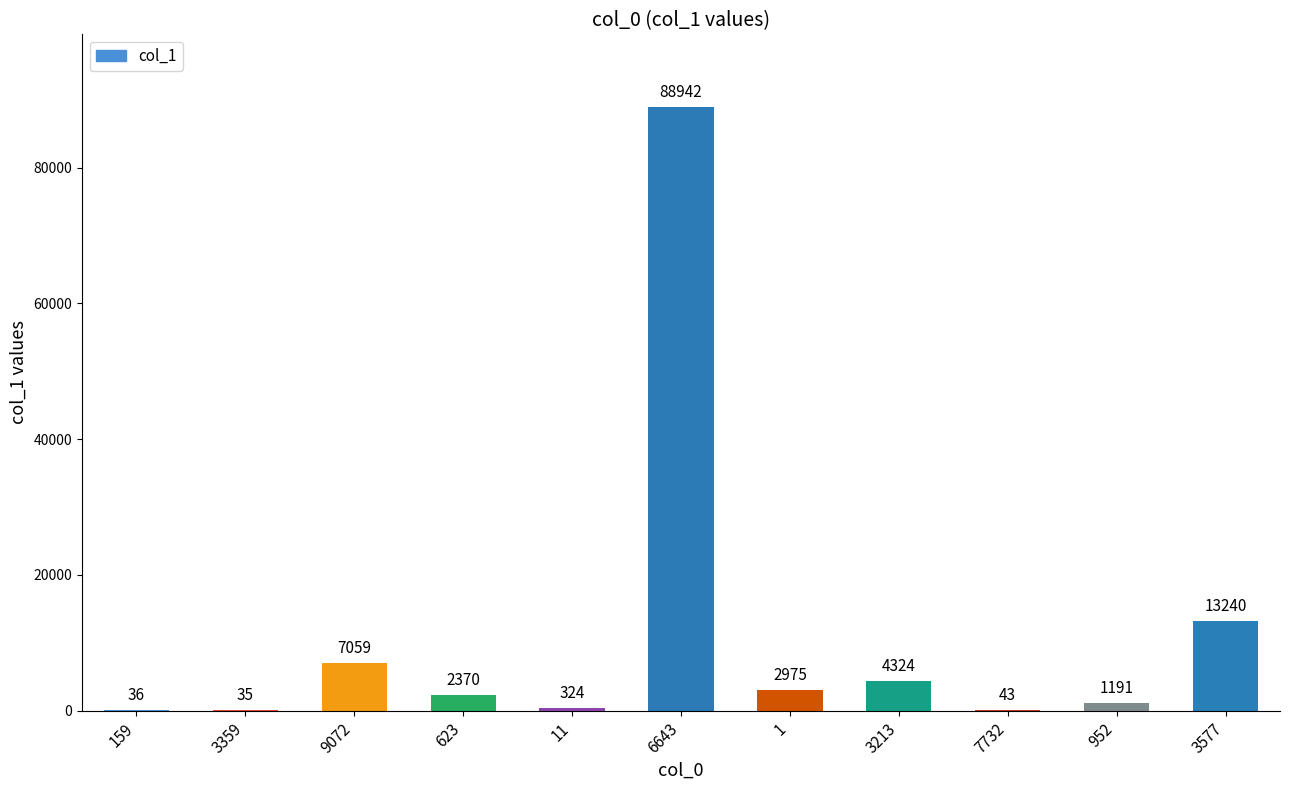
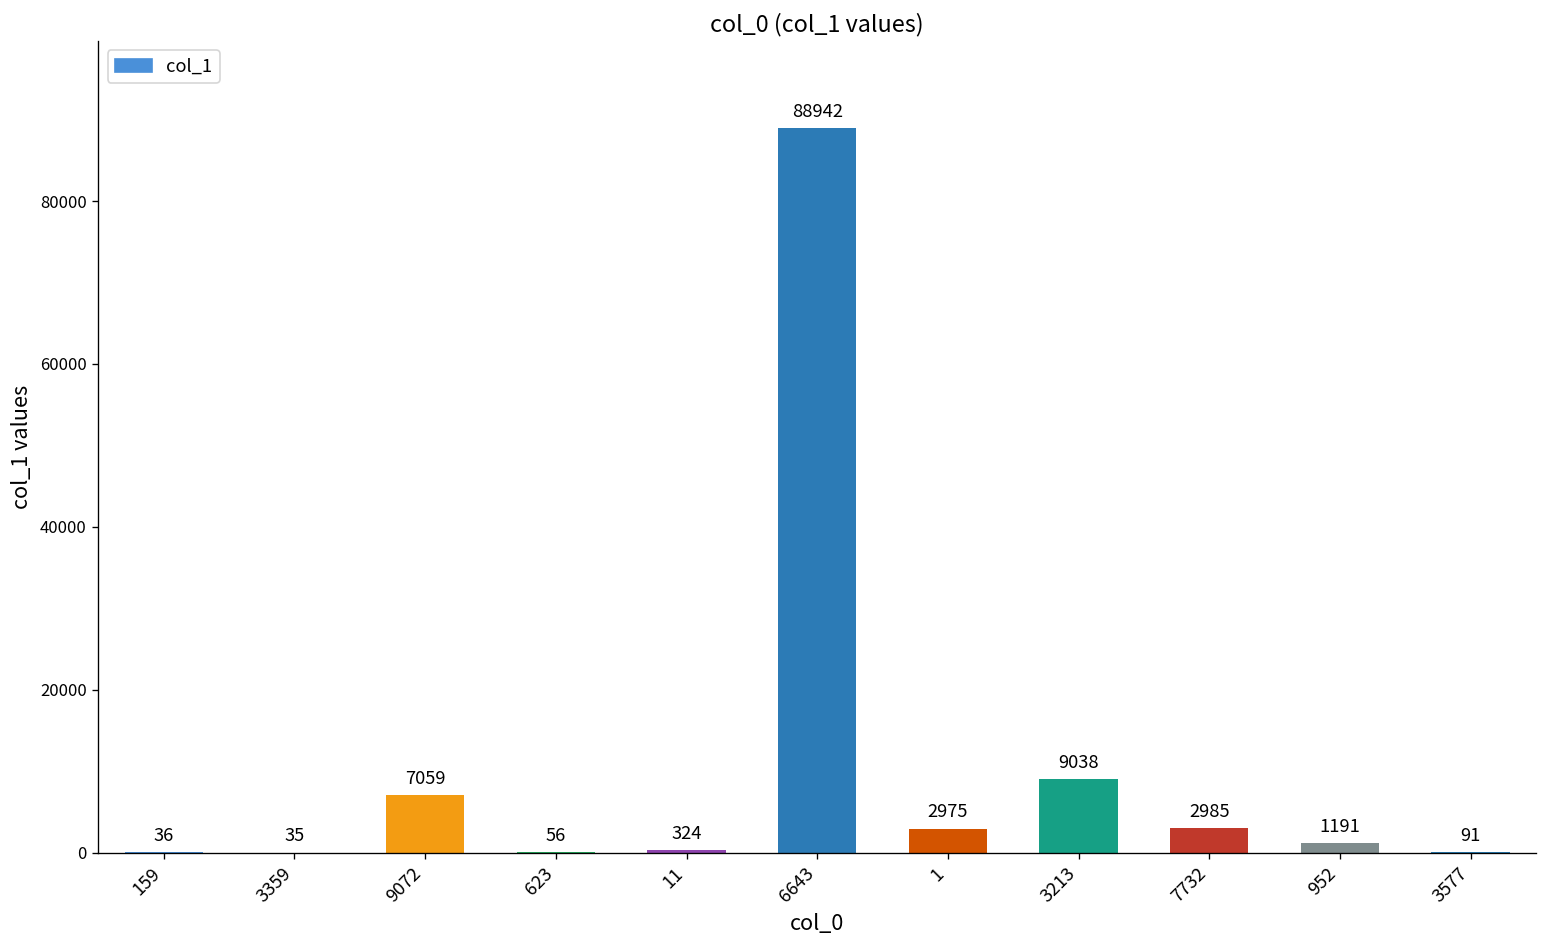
623: 2370 -> 56
3213: 4324 -> 9038
7732: 43 -> 2985
3577: 13240 -> 91
